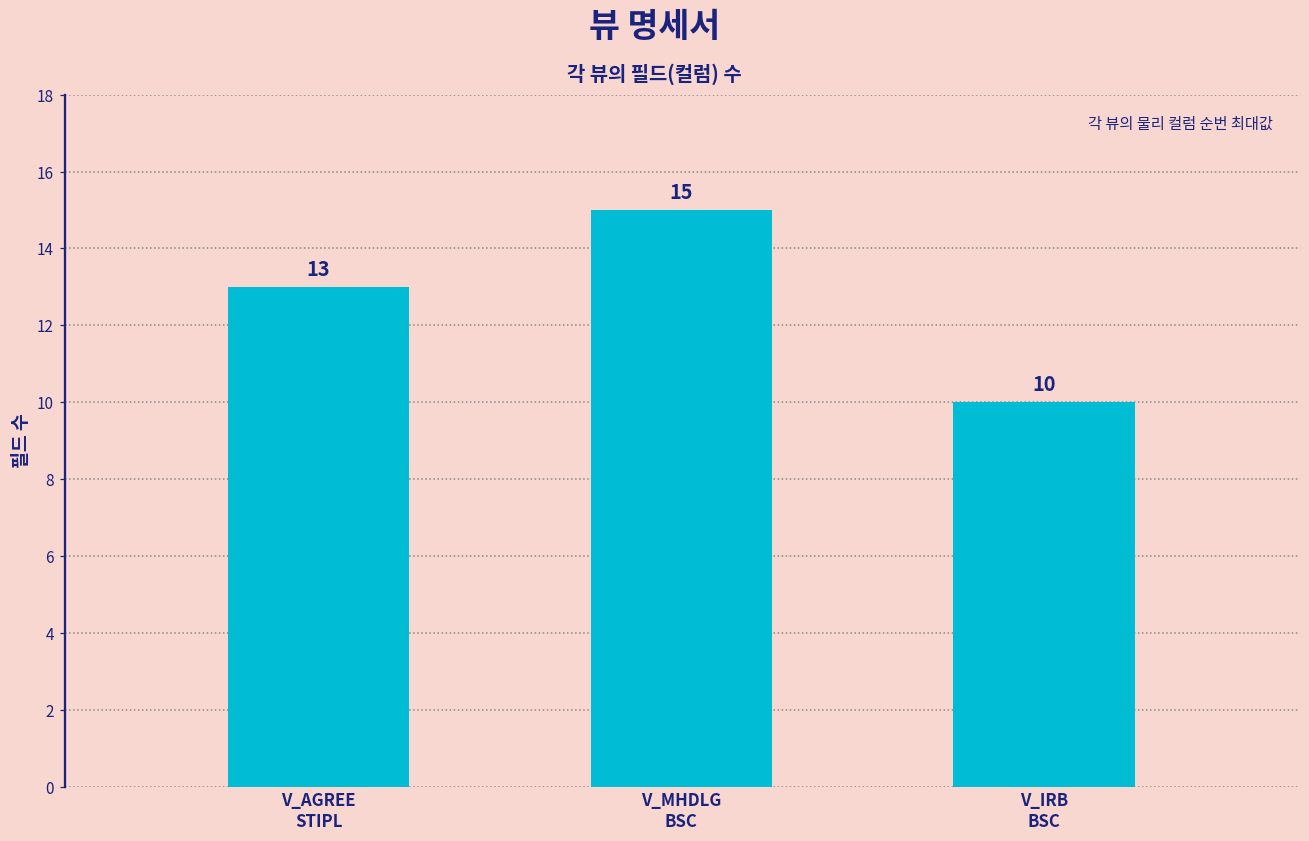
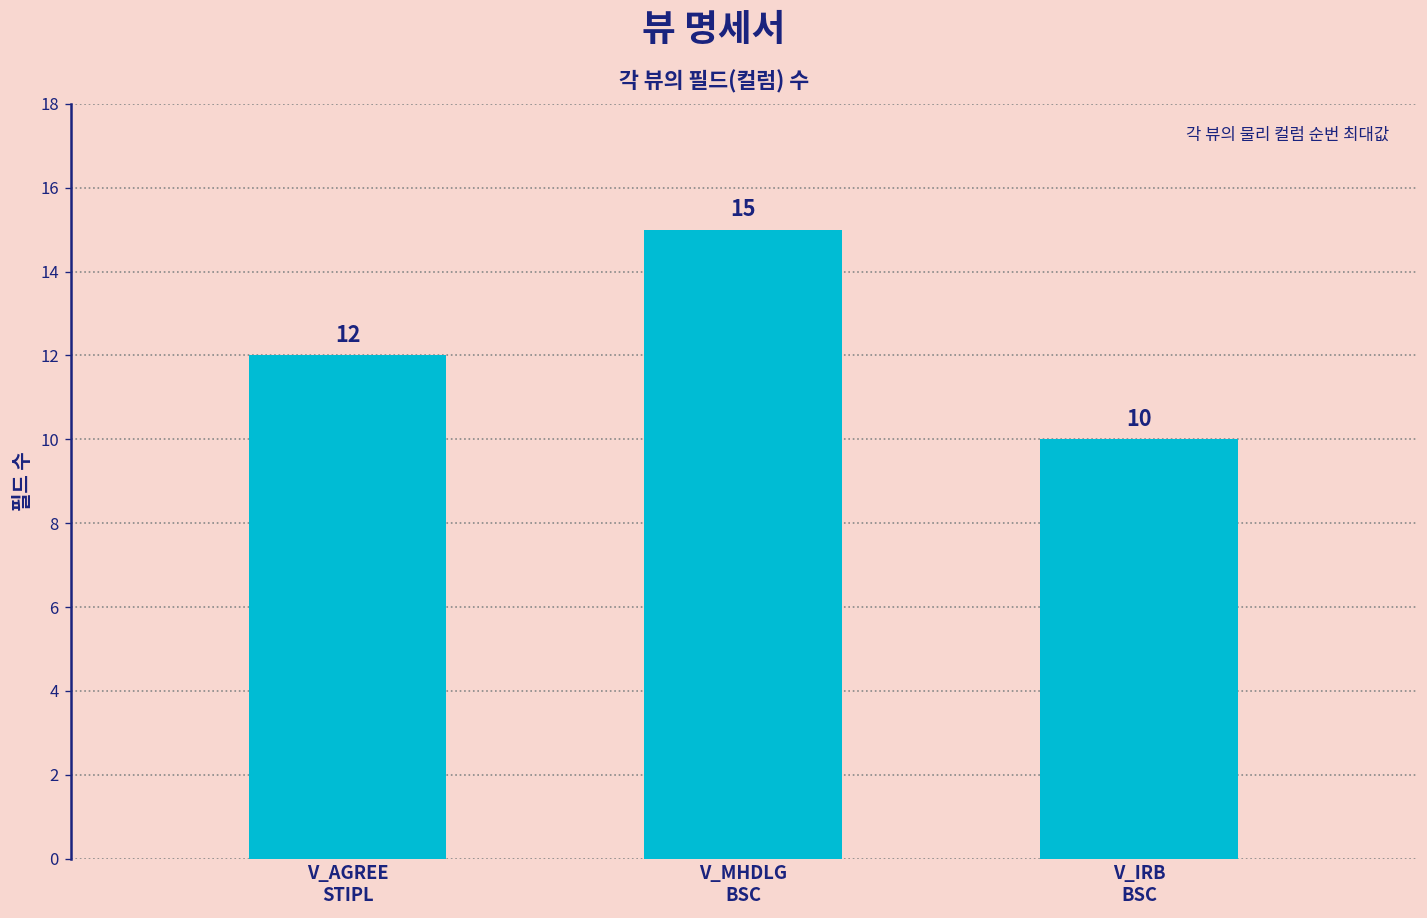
V_AGREE STIPL: 13 -> 12
